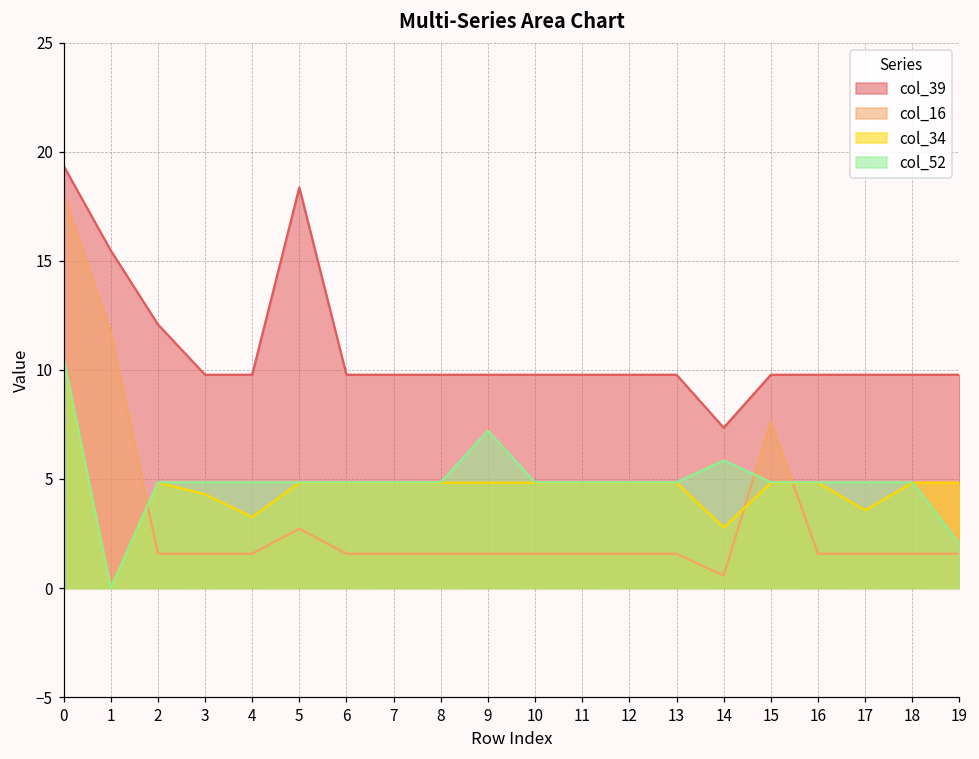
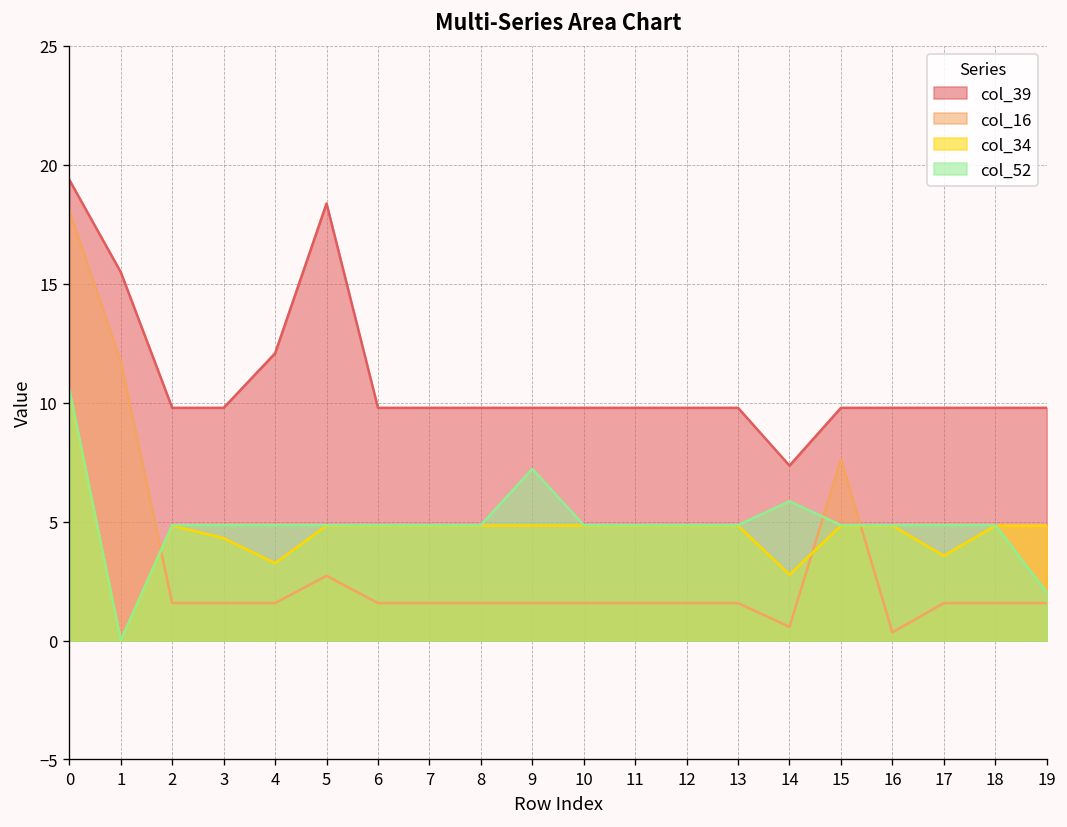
col_39, 2: 12.1 -> 9.8
col_39, 4: 9.8 -> 12.1
col_16, 16: 1.6 -> 0.3
